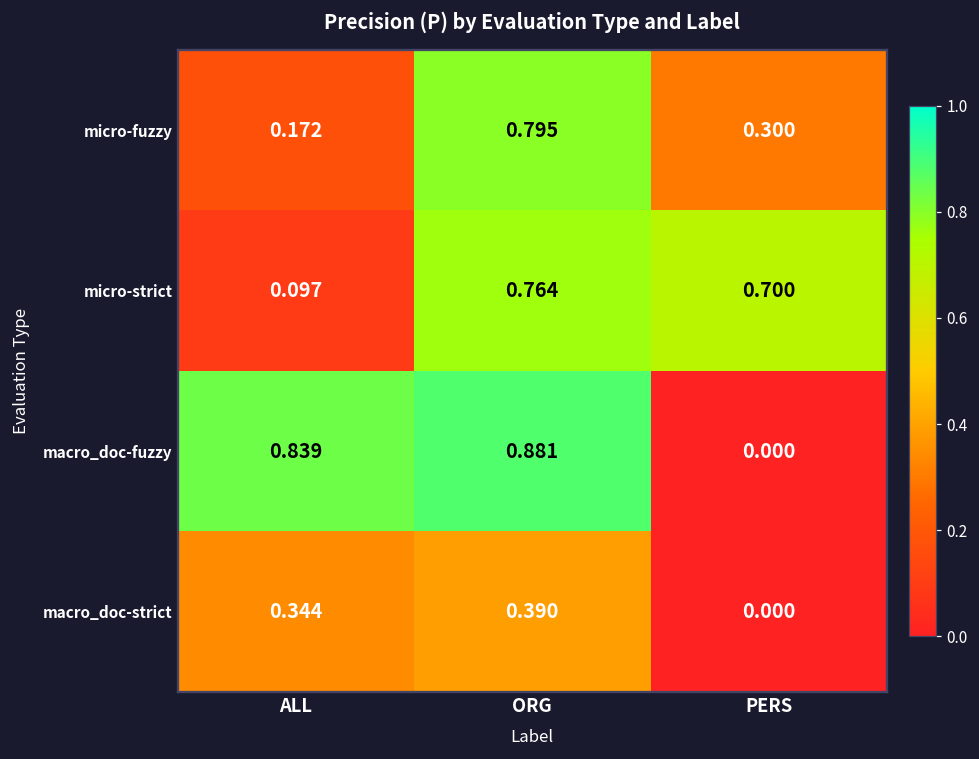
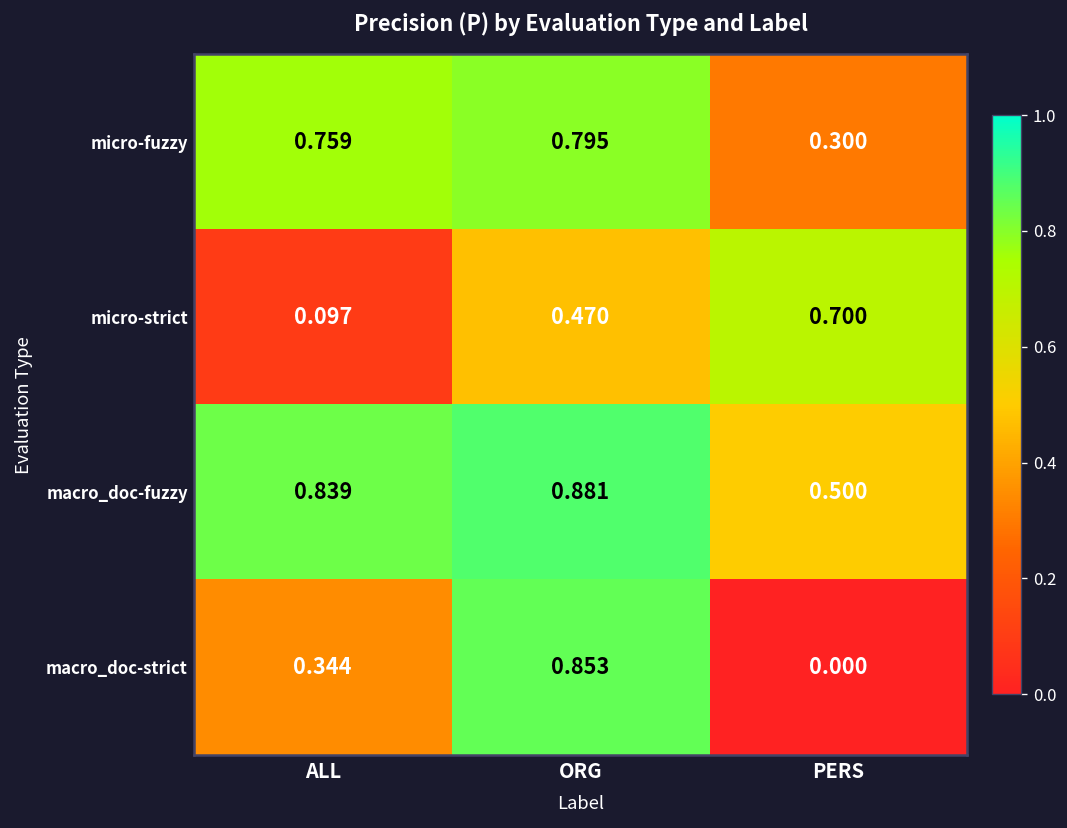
micro-fuzzy, ALL: 0.172 -> 0.759
micro-strict, ORG: 0.764 -> 0.470
macro_doc-fuzzy, PERS: 0.000 -> 0.500
macro_doc-strict, ORG: 0.390 -> 0.853
